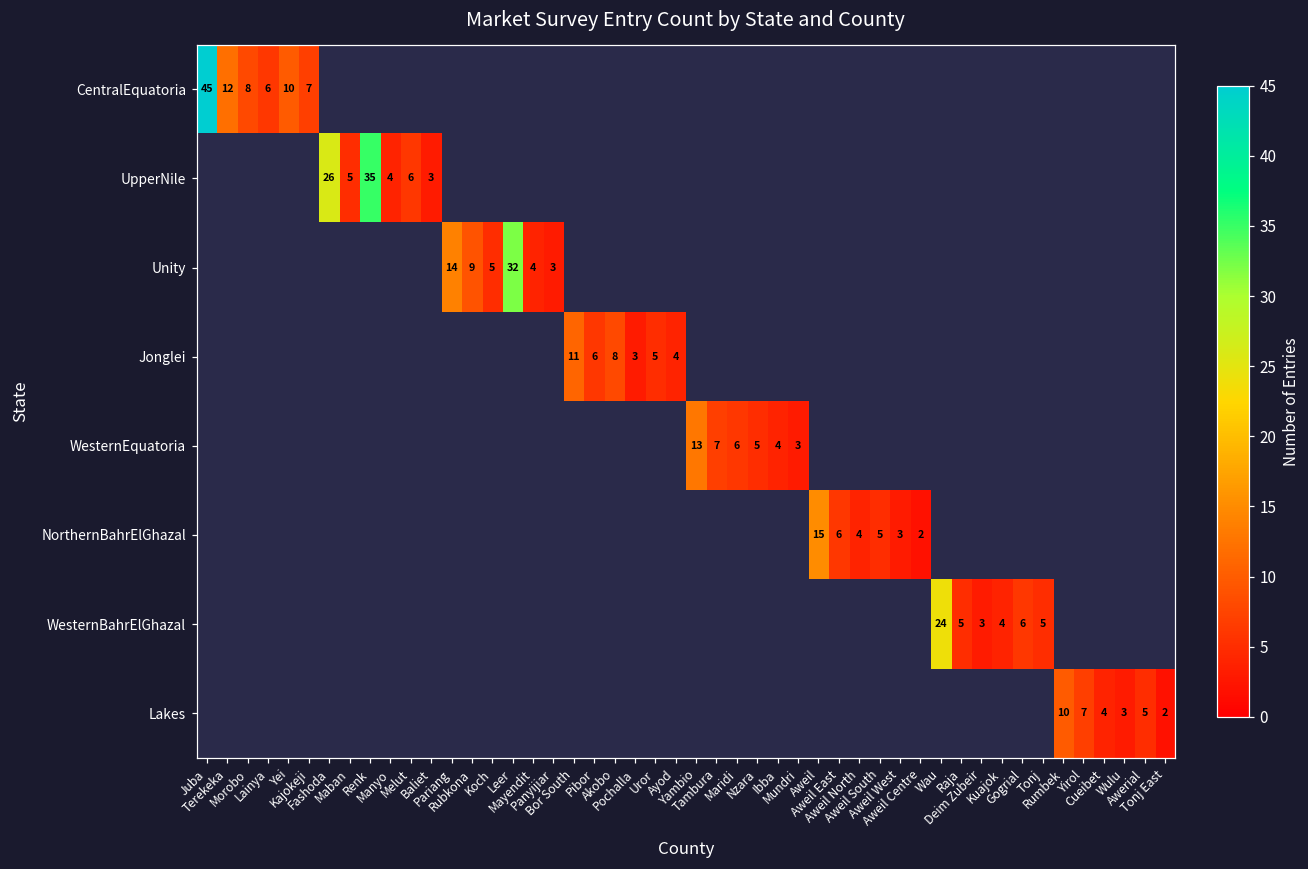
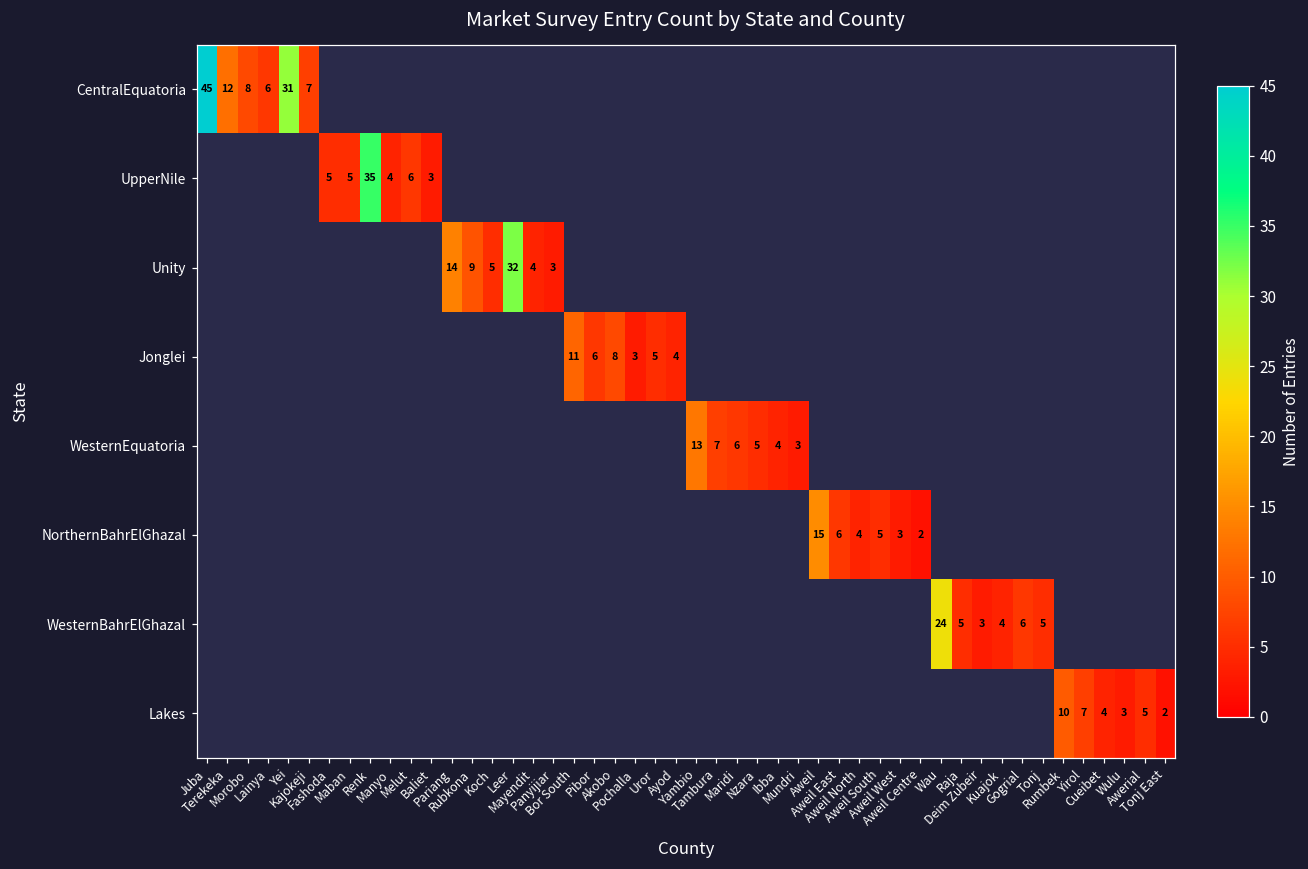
CentralEquatoria, Yei: 10 -> 31
UpperNile, Fashoda: 26 -> 5
